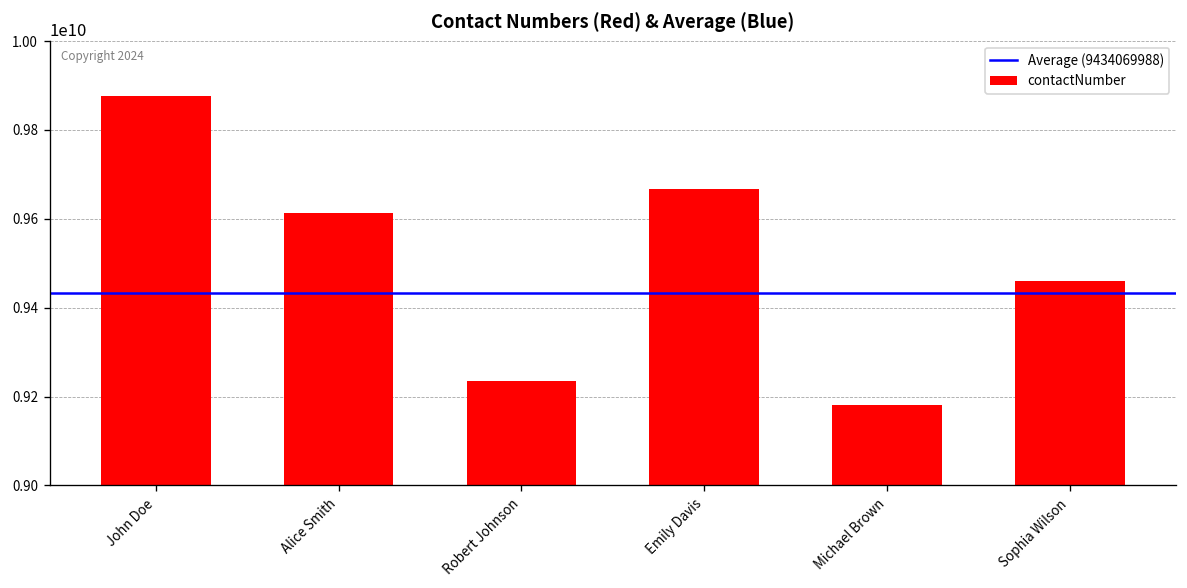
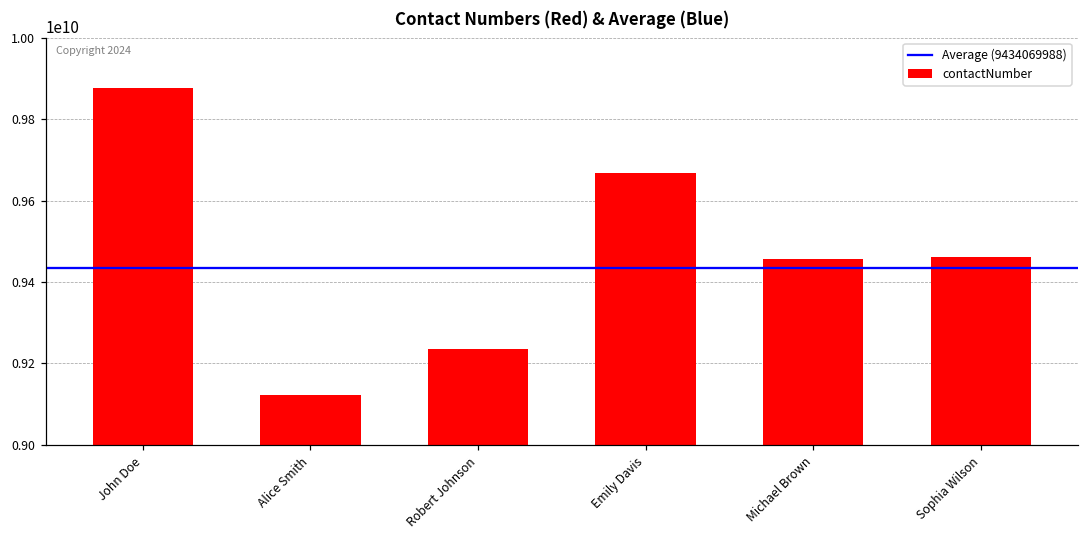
Alice Smith: 9610000000 -> 9120000000
Michael Brown: 9180000000 -> 9460000000
